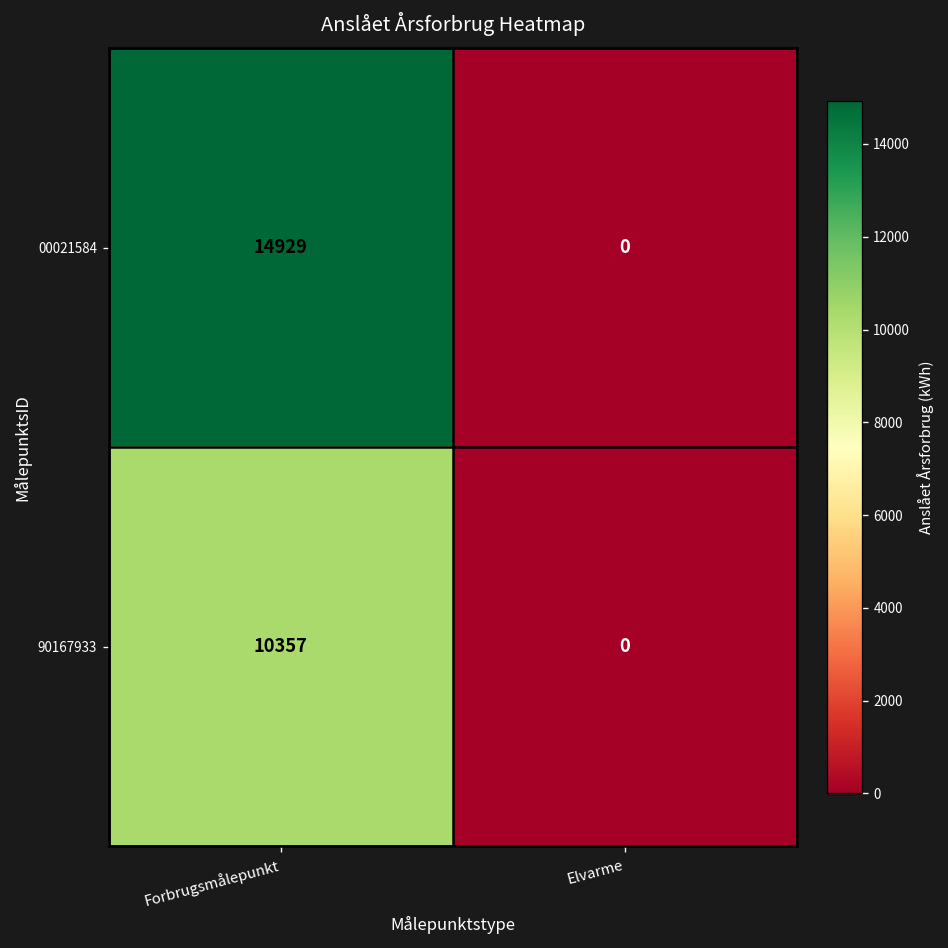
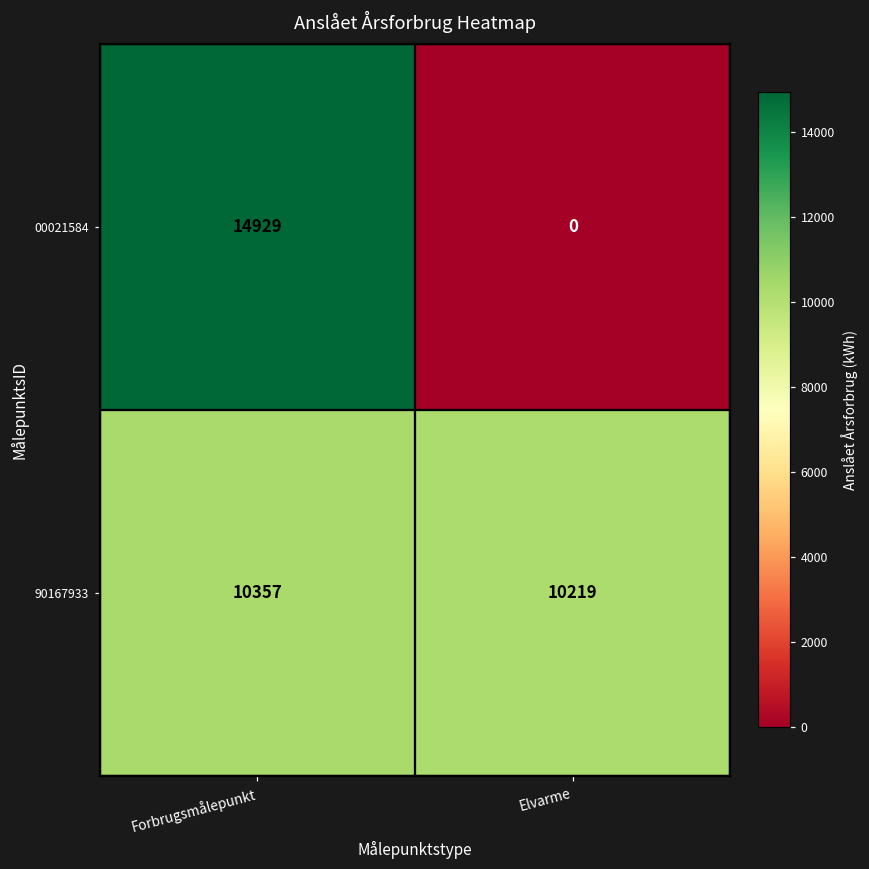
90167933, Elvarme: 0 -> 10219
